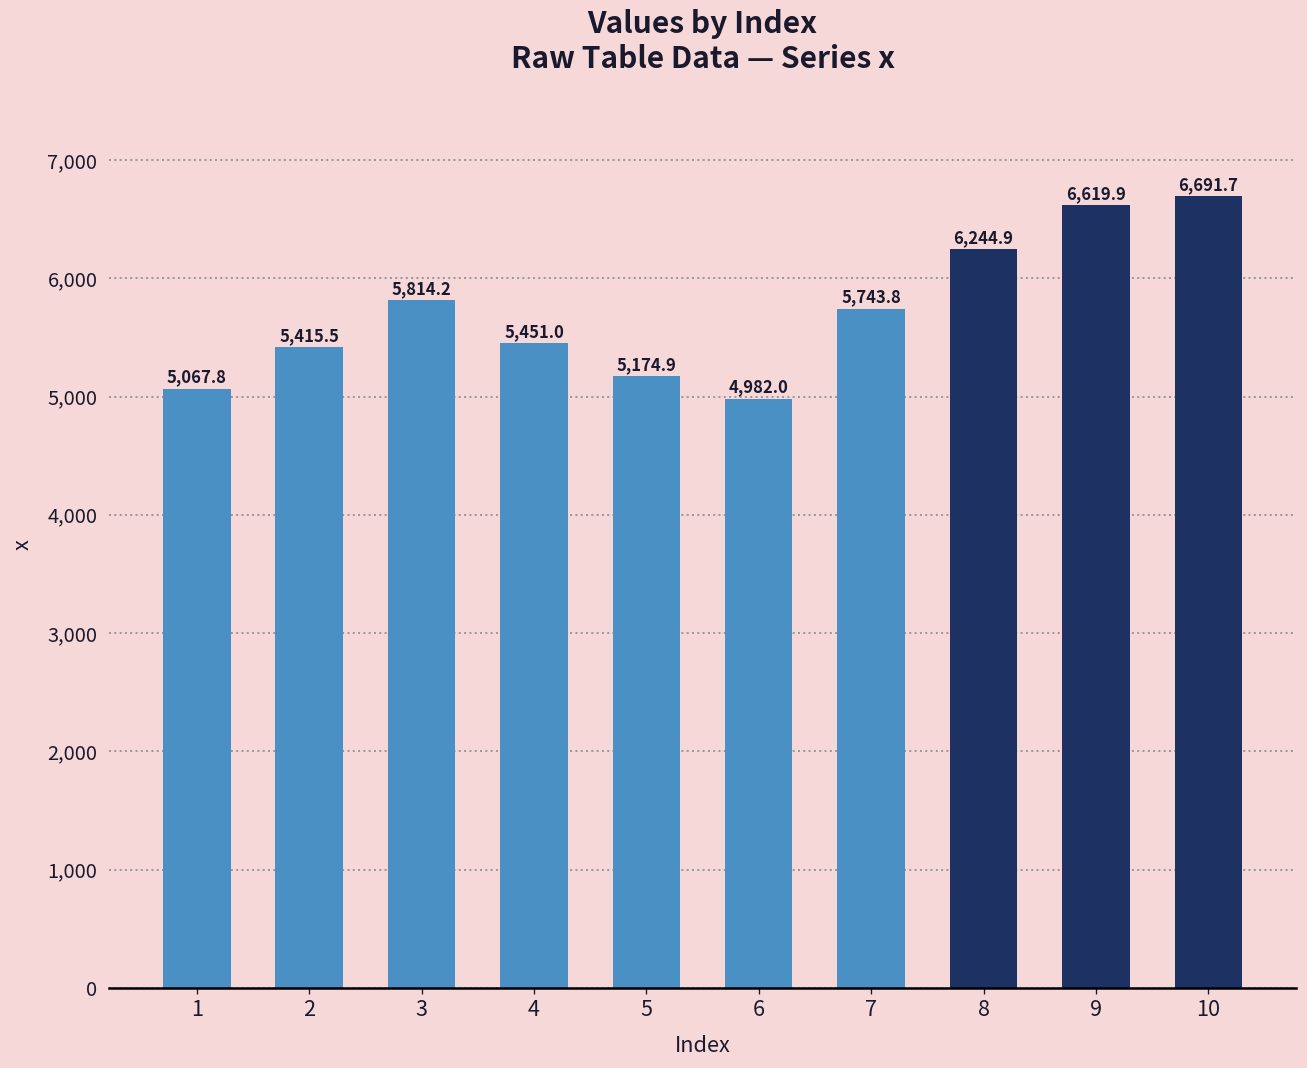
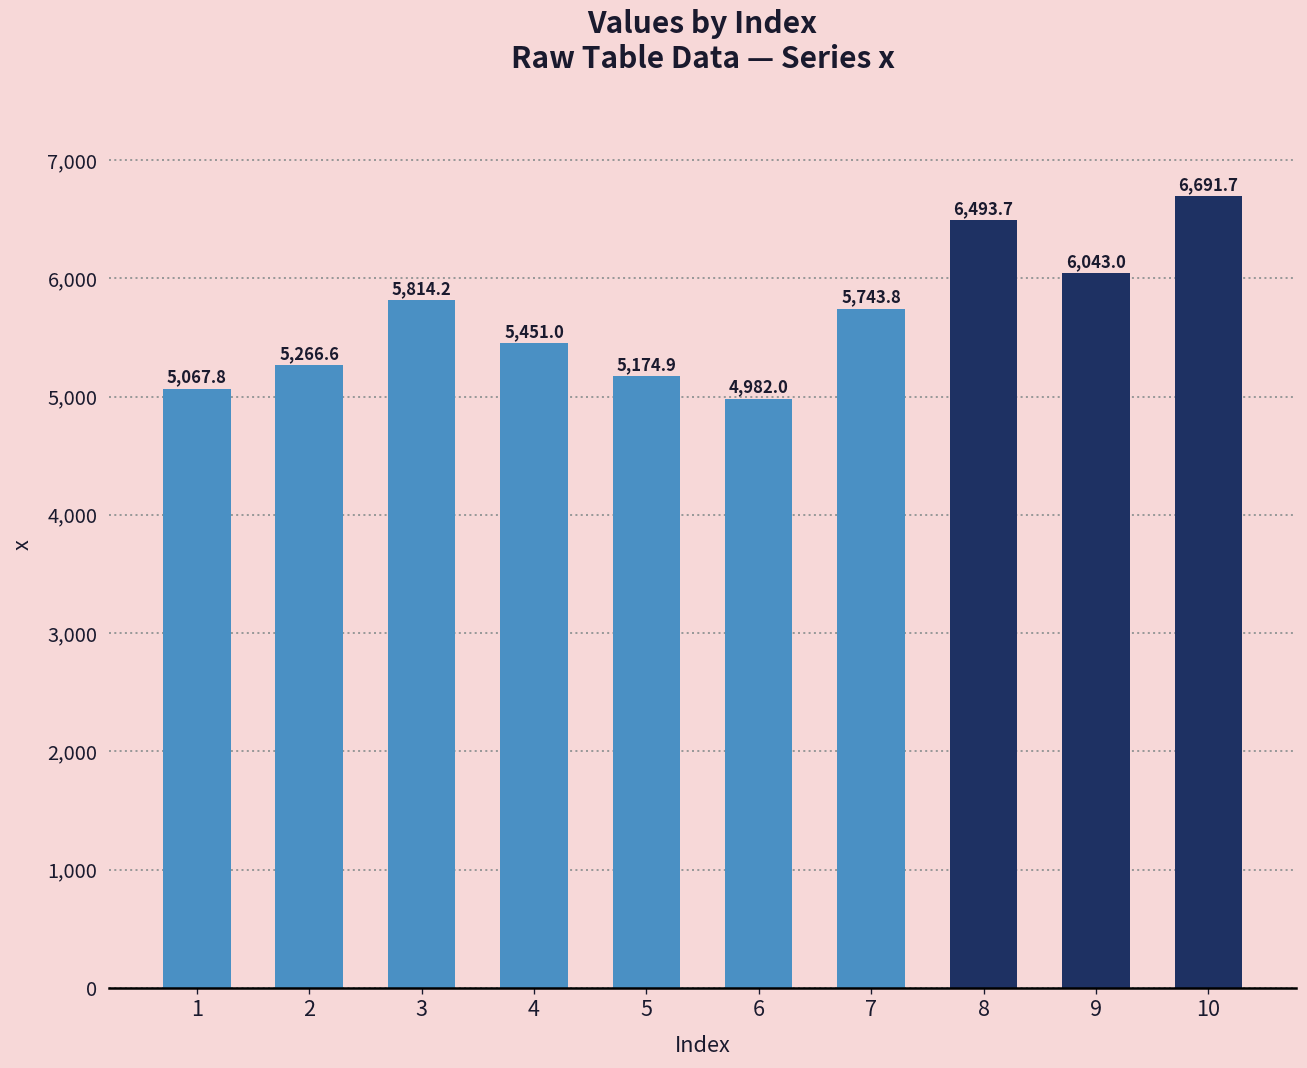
2: 5,415.5 -> 5,266.6
8: 6,244.9 -> 6,493.7
9: 6,619.9 -> 6,043.0
